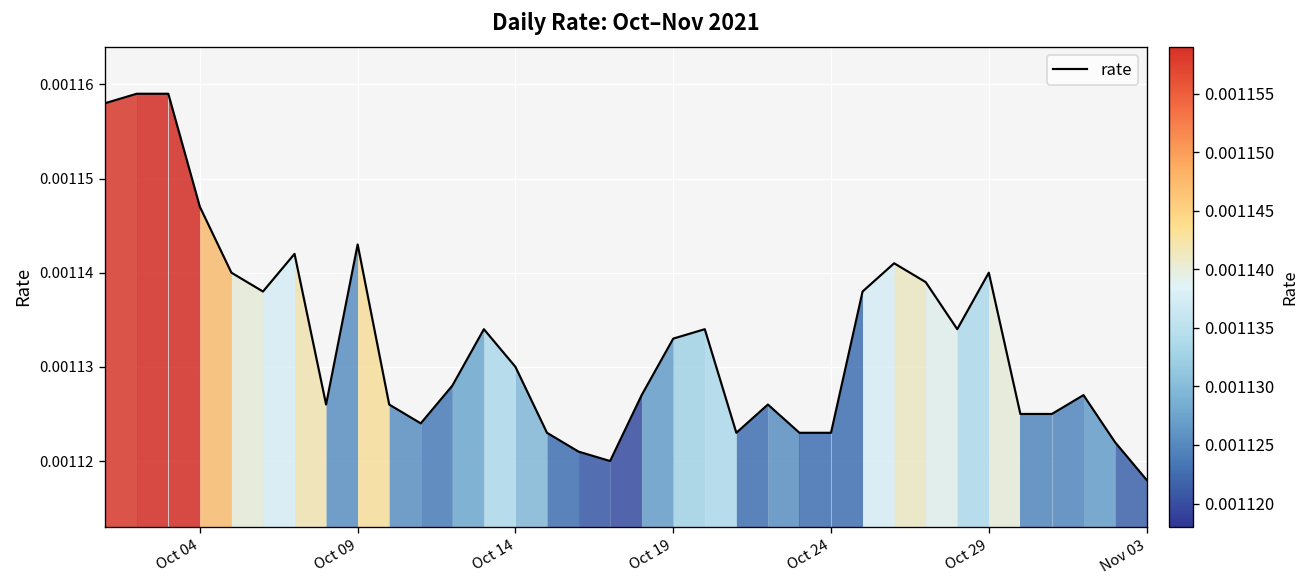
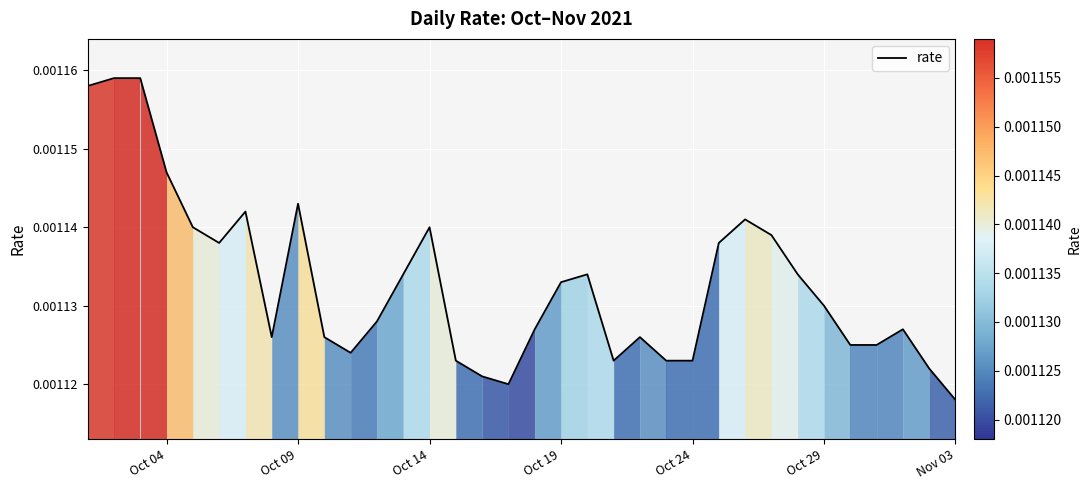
rate, Oct 14: 0.00113 -> 0.00114
rate, Oct 29: 0.00114 -> 0.00113
